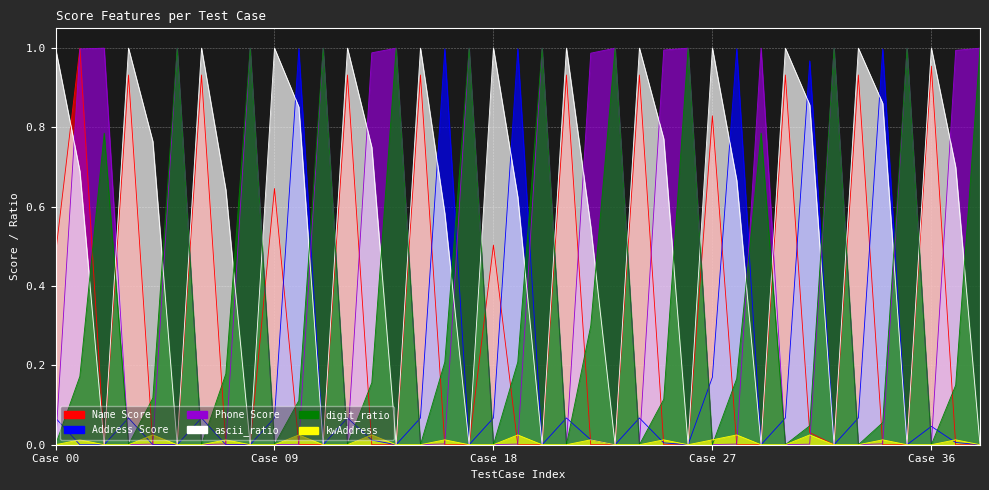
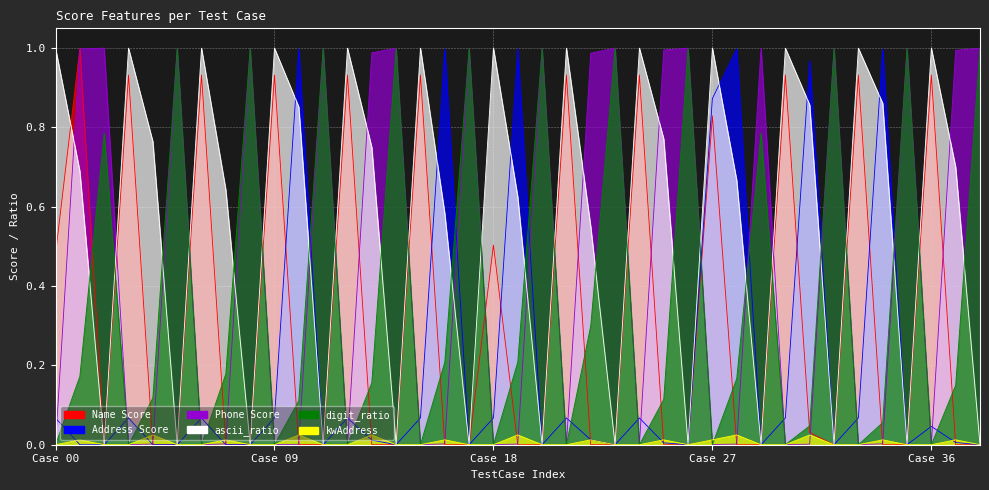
Name Score, Case 09: 0.65 -> 0.93
Address Score, Case 27: 0.17 -> 0.87
Name Score, Case 36: 0.95 -> 0.93
